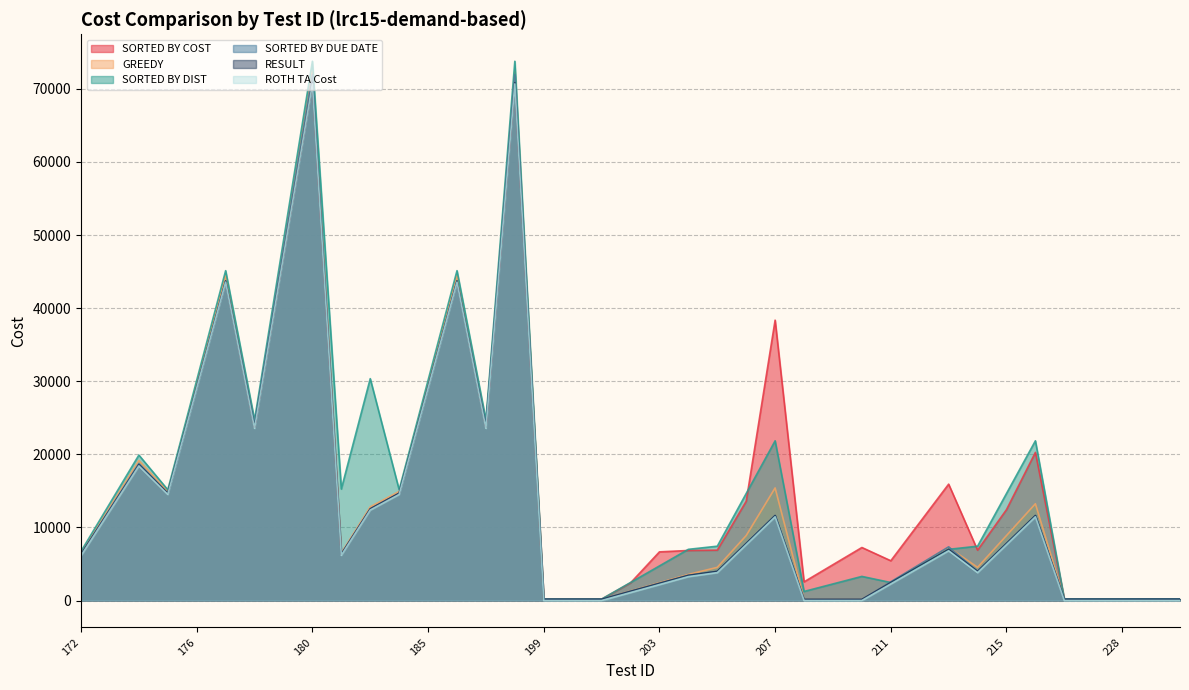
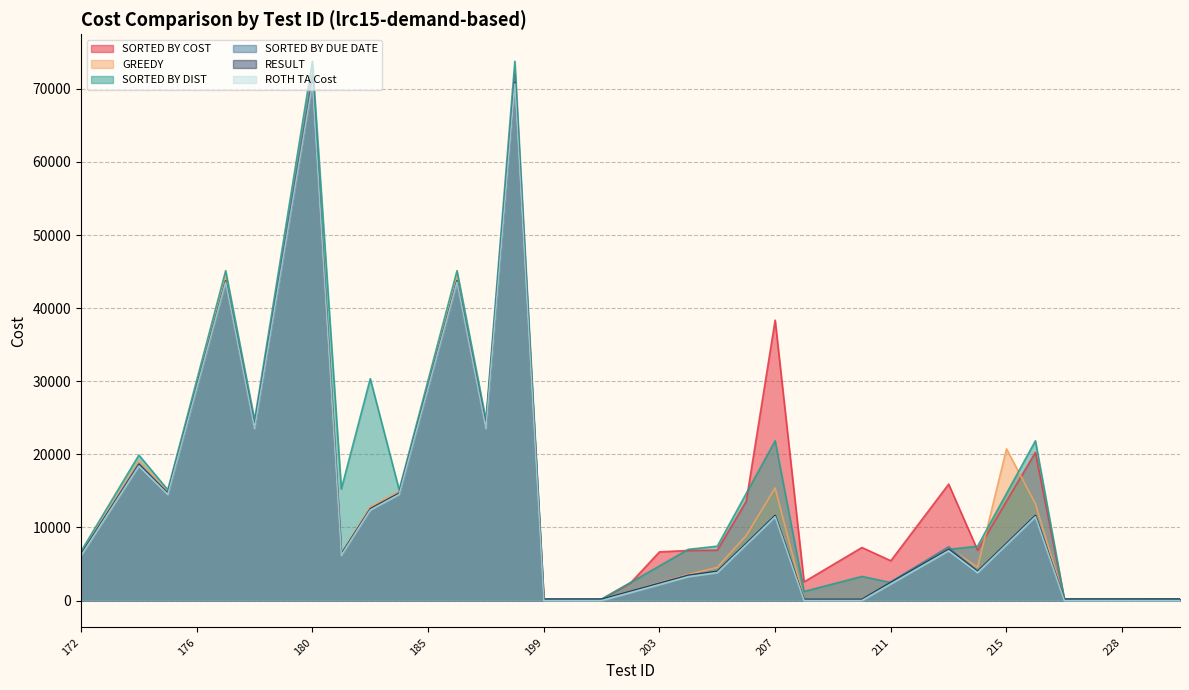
SORTED BY COST, 215: 12000 -> 14000
GREEDY, 215: 9000 -> 21000
